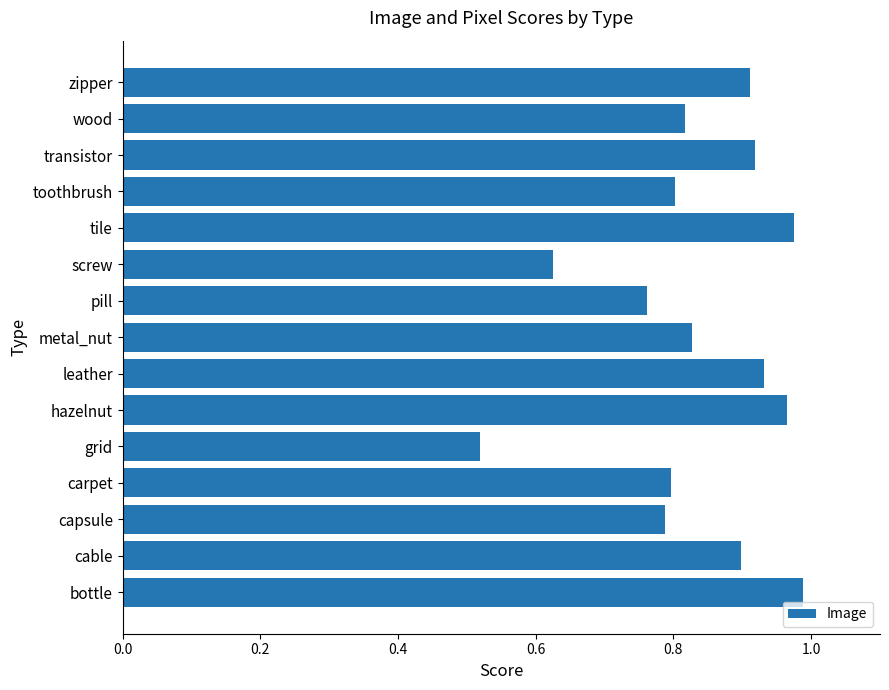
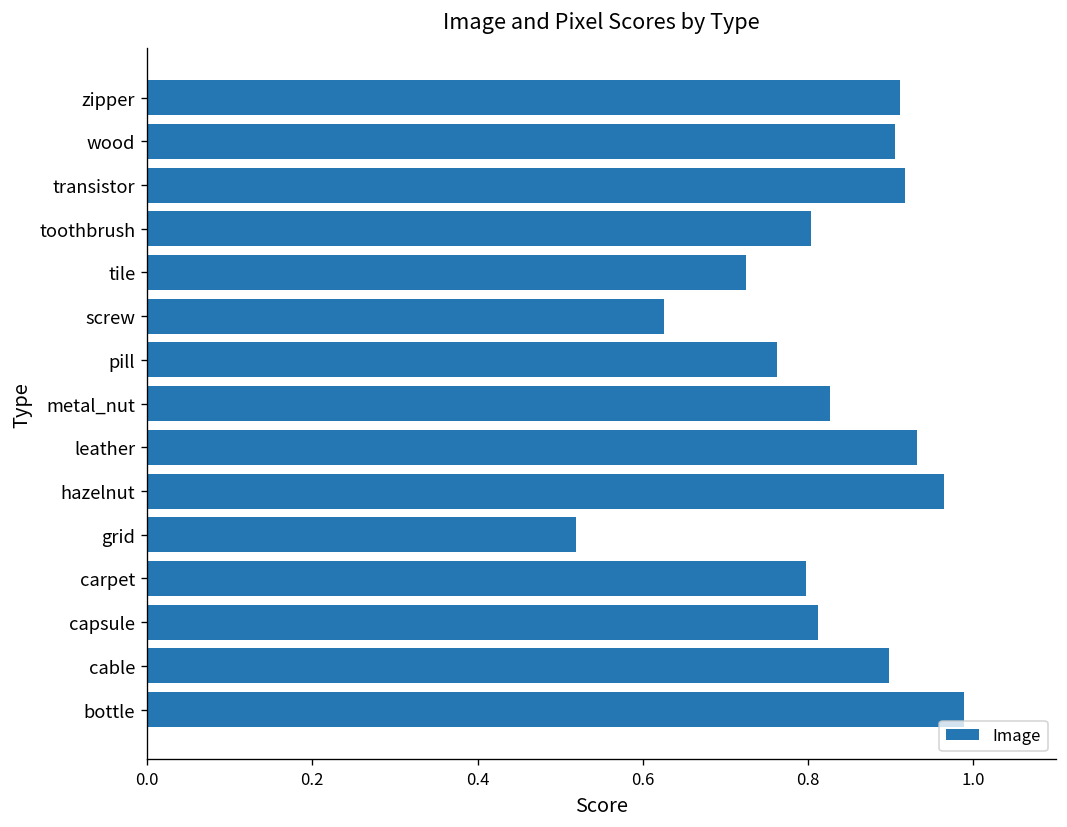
wood: 0.82 -> 0.91
tile: 0.98 -> 0.73
capsule: 0.79 -> 0.81
